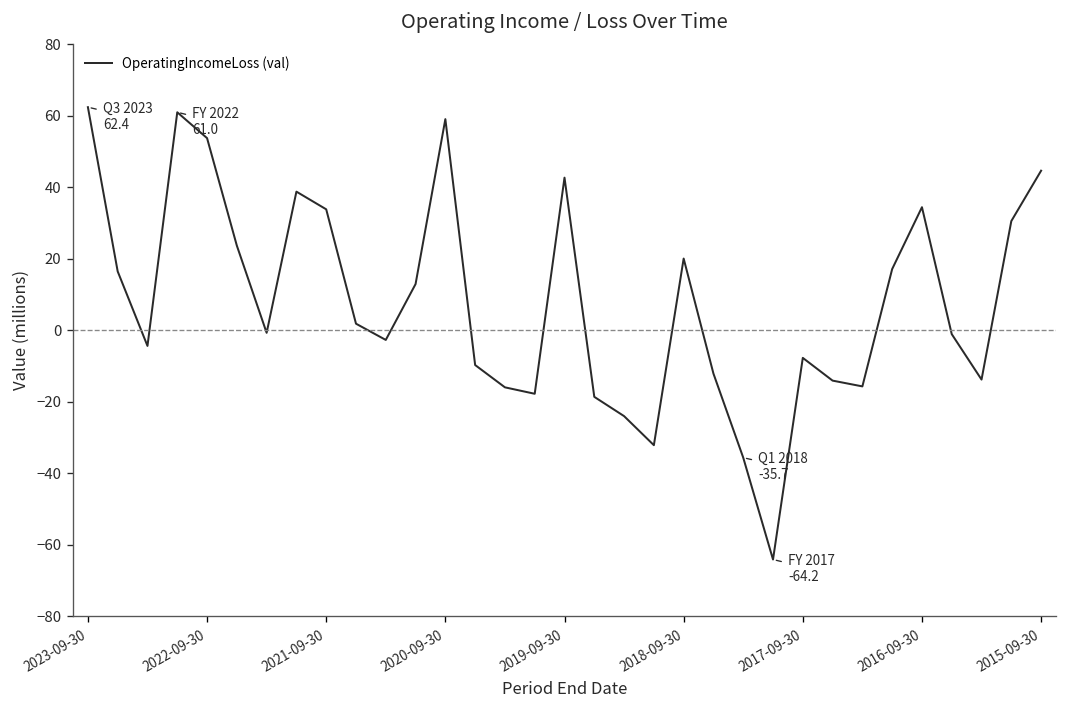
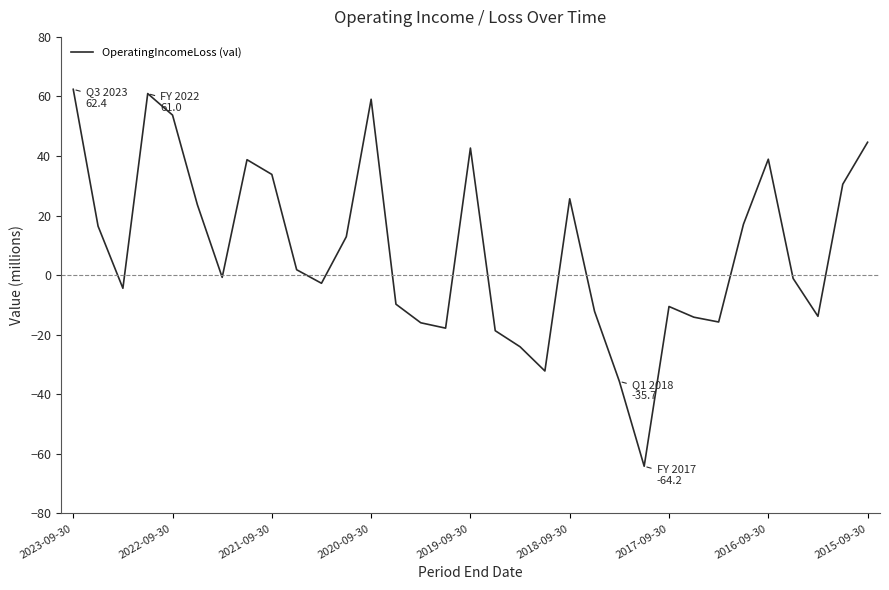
2018-09-30: 20 -> 26
2017-09-30: -8 -> -11
2016-09-30: 34 -> 39
